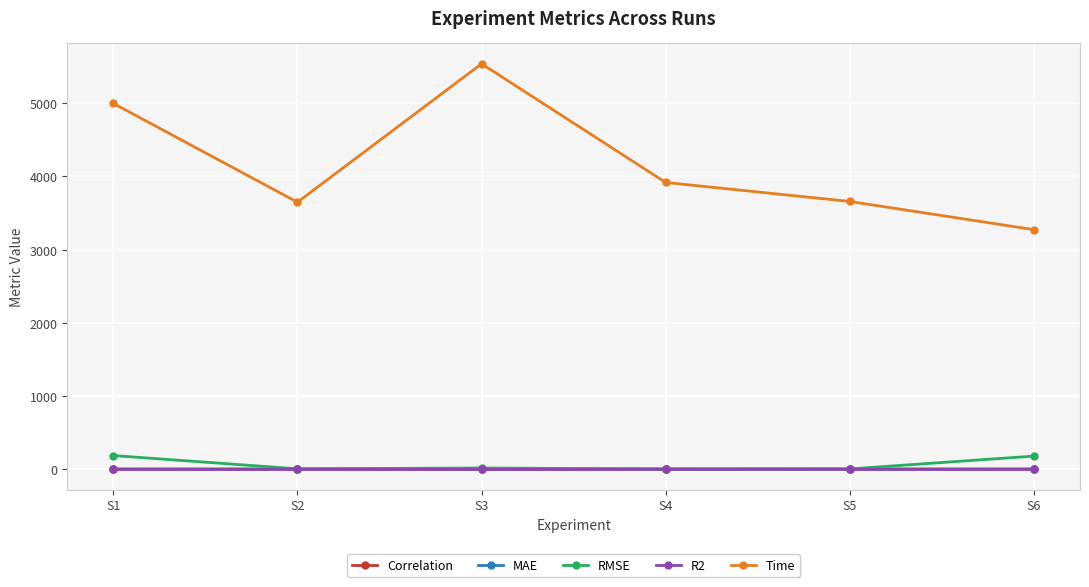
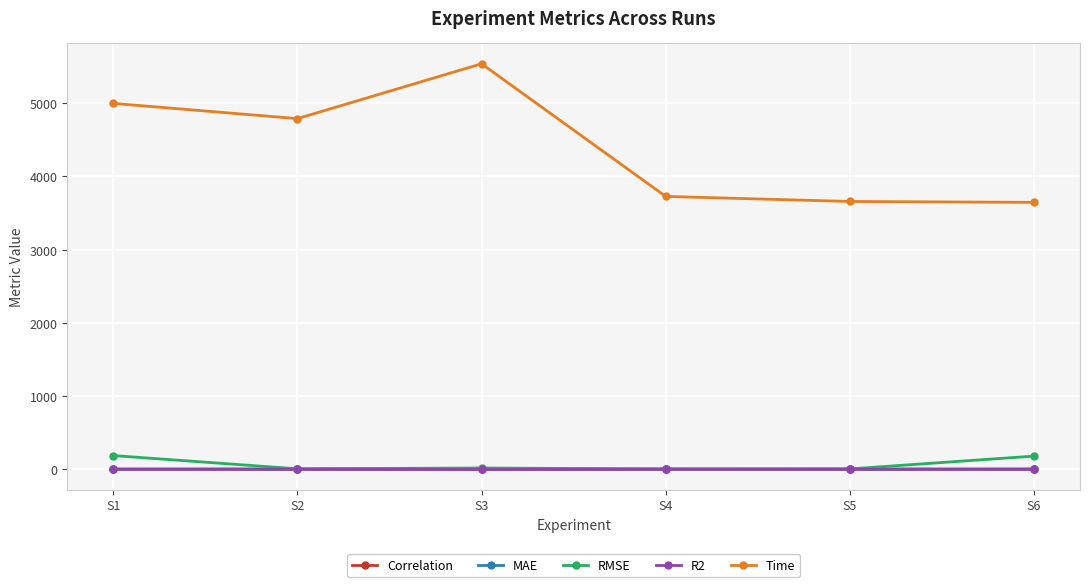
Time, S2: 3600 -> 4800
Time, S4: 3900 -> 3700
Time, S6: 3300 -> 3600
